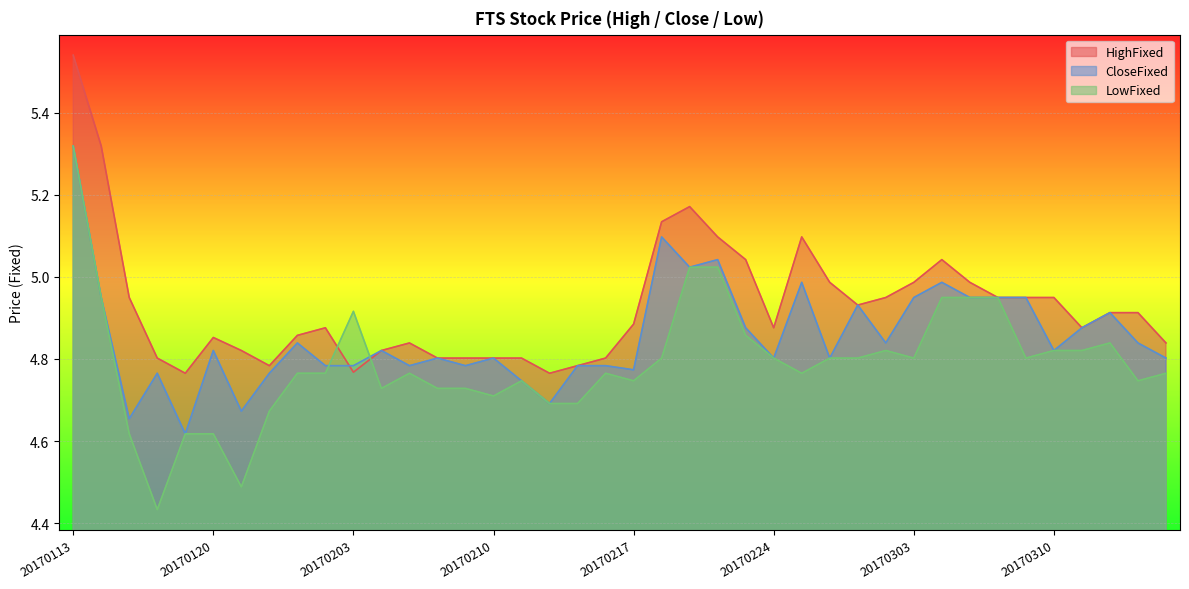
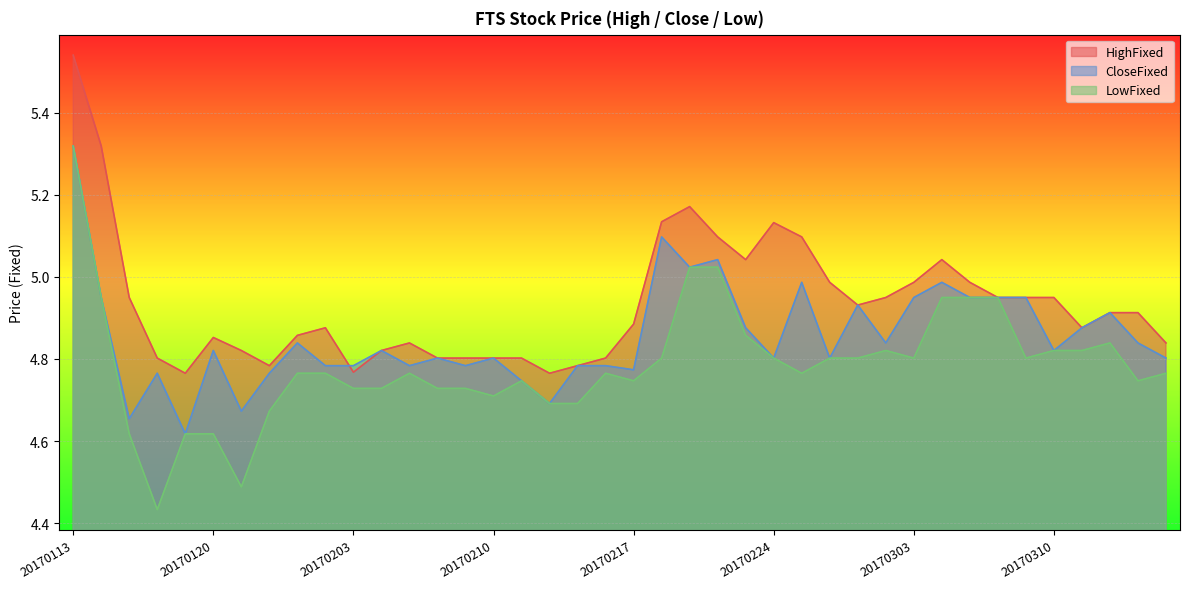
LowFixed, 20170203: 4.92 -> 4.73
HighFixed, 20170224: 4.88 -> 5.13
